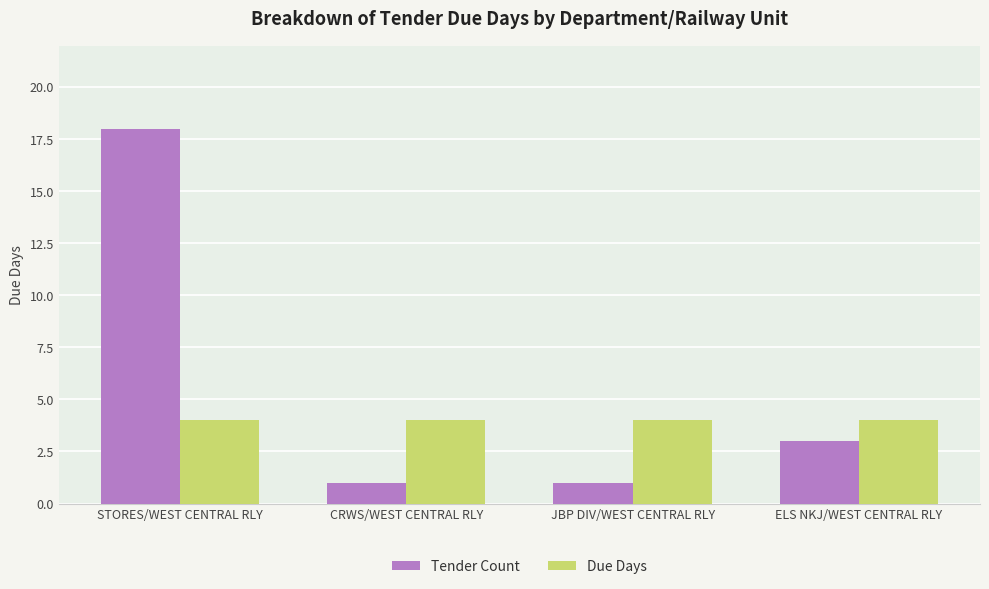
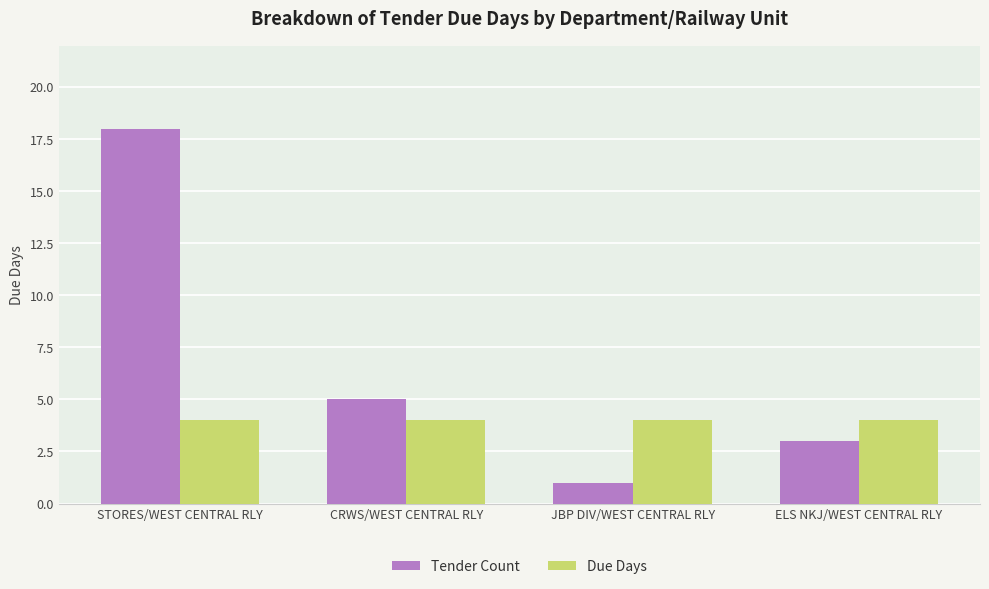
Tender Count, CRWS/WEST CENTRAL RLY: 1 -> 5
